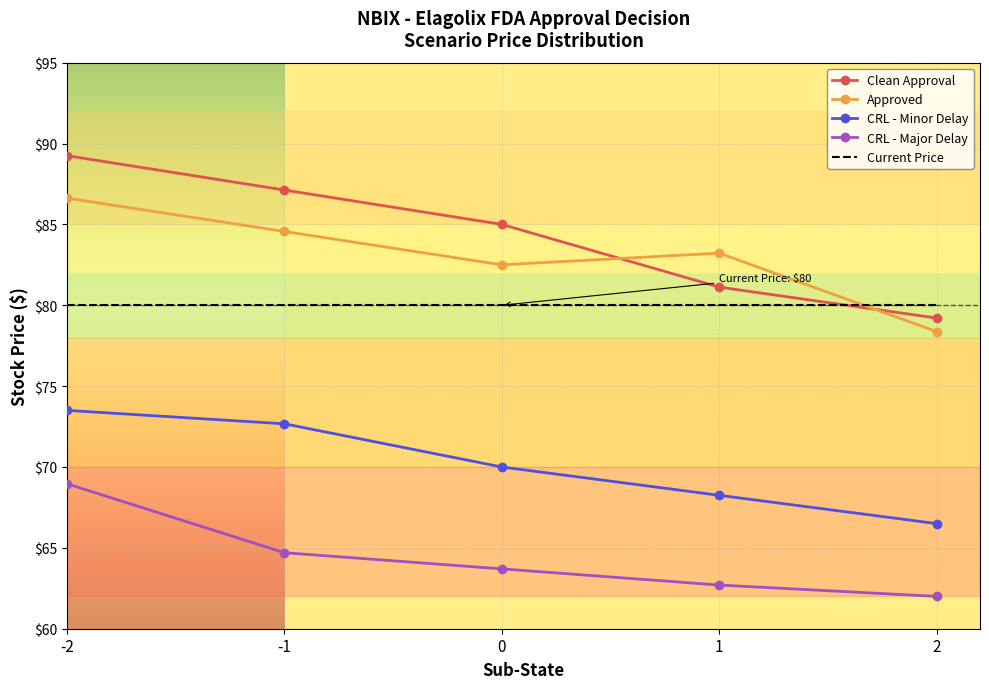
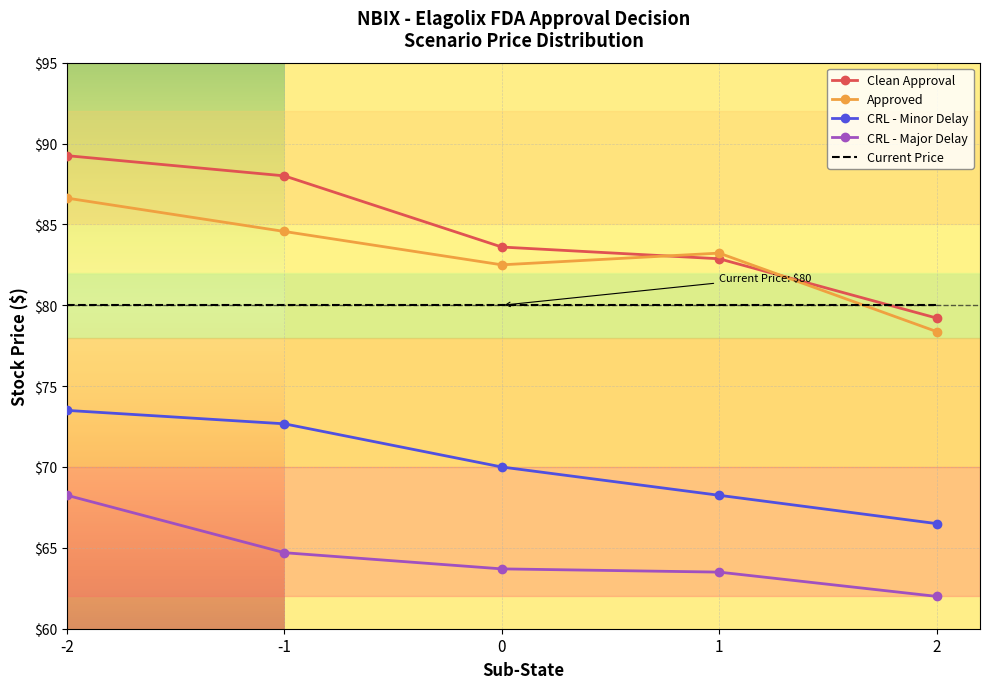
CRL - Major Delay, -2: $69.0 -> $68.3
Clean Approval, -1: $87.1 -> $88.0
Clean Approval, 0: $85.0 -> $83.6
Clean Approval, 1: $81.1 -> $82.9
CRL - Major Delay, 1: $62.7 -> $63.5
